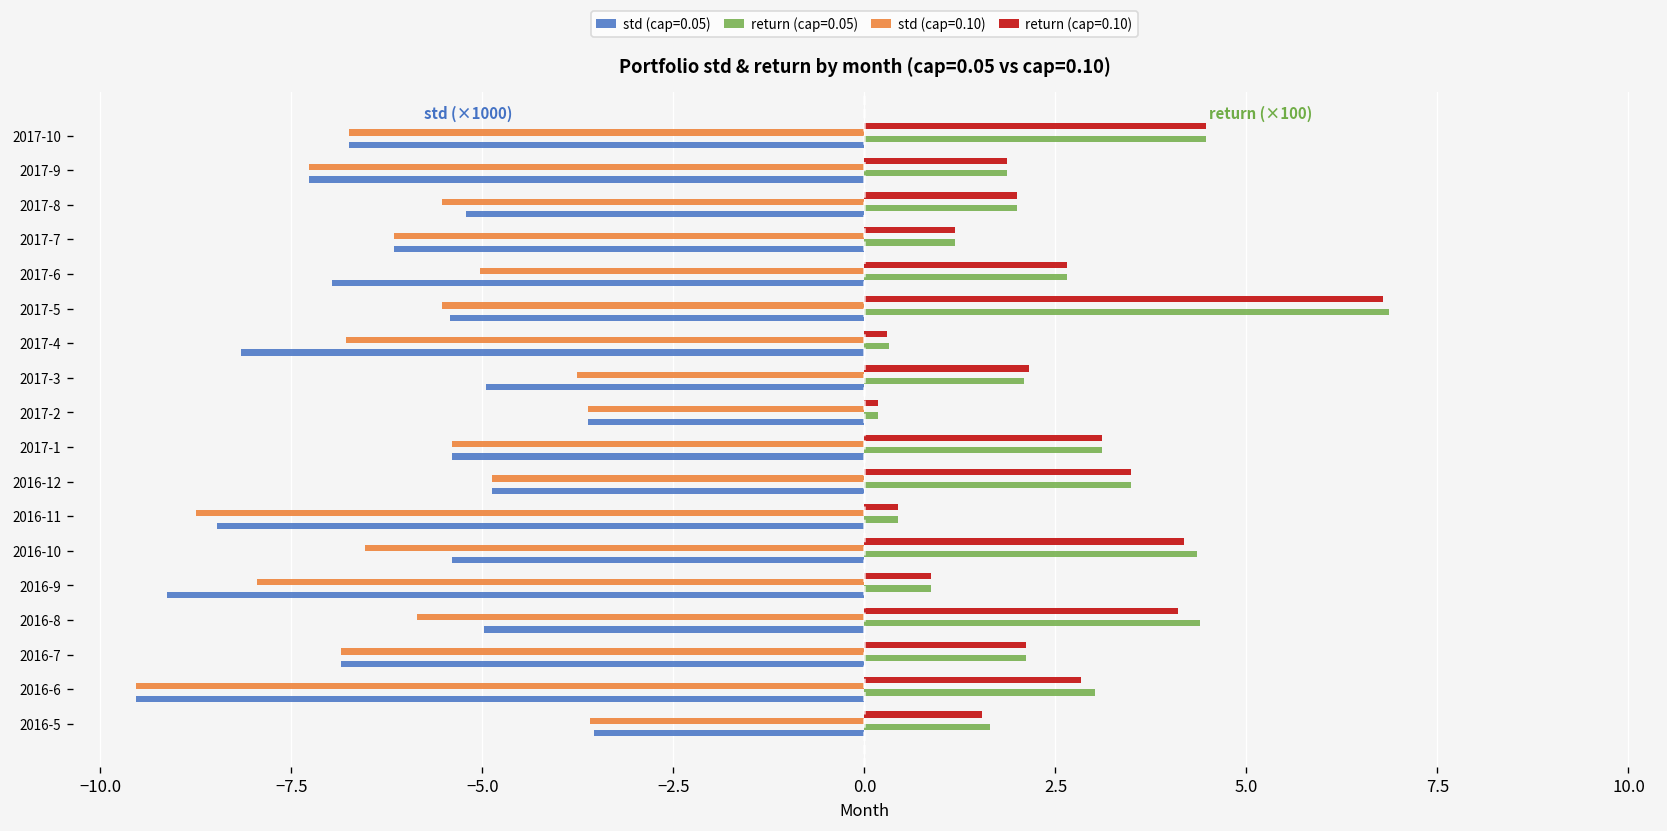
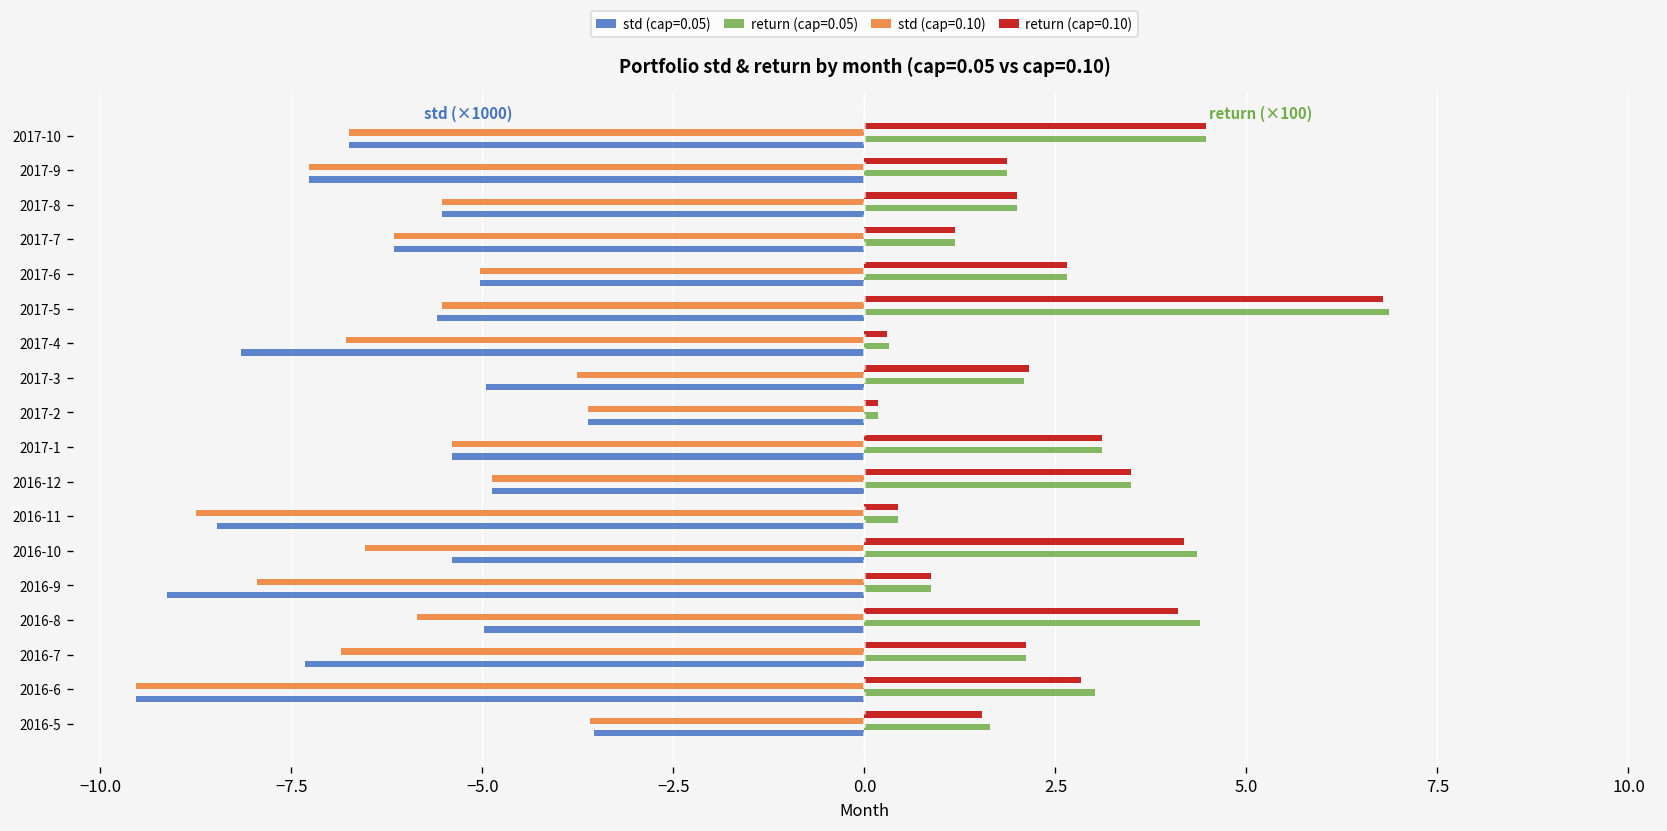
std (cap=0.05), 2017-8: -5.2 -> -5.5
std (cap=0.05), 2017-6: -7.0 -> -5.0
std (cap=0.05), 2017-5: -5.4 -> -5.6
std (cap=0.05), 2016-7: -6.9 -> -7.3
